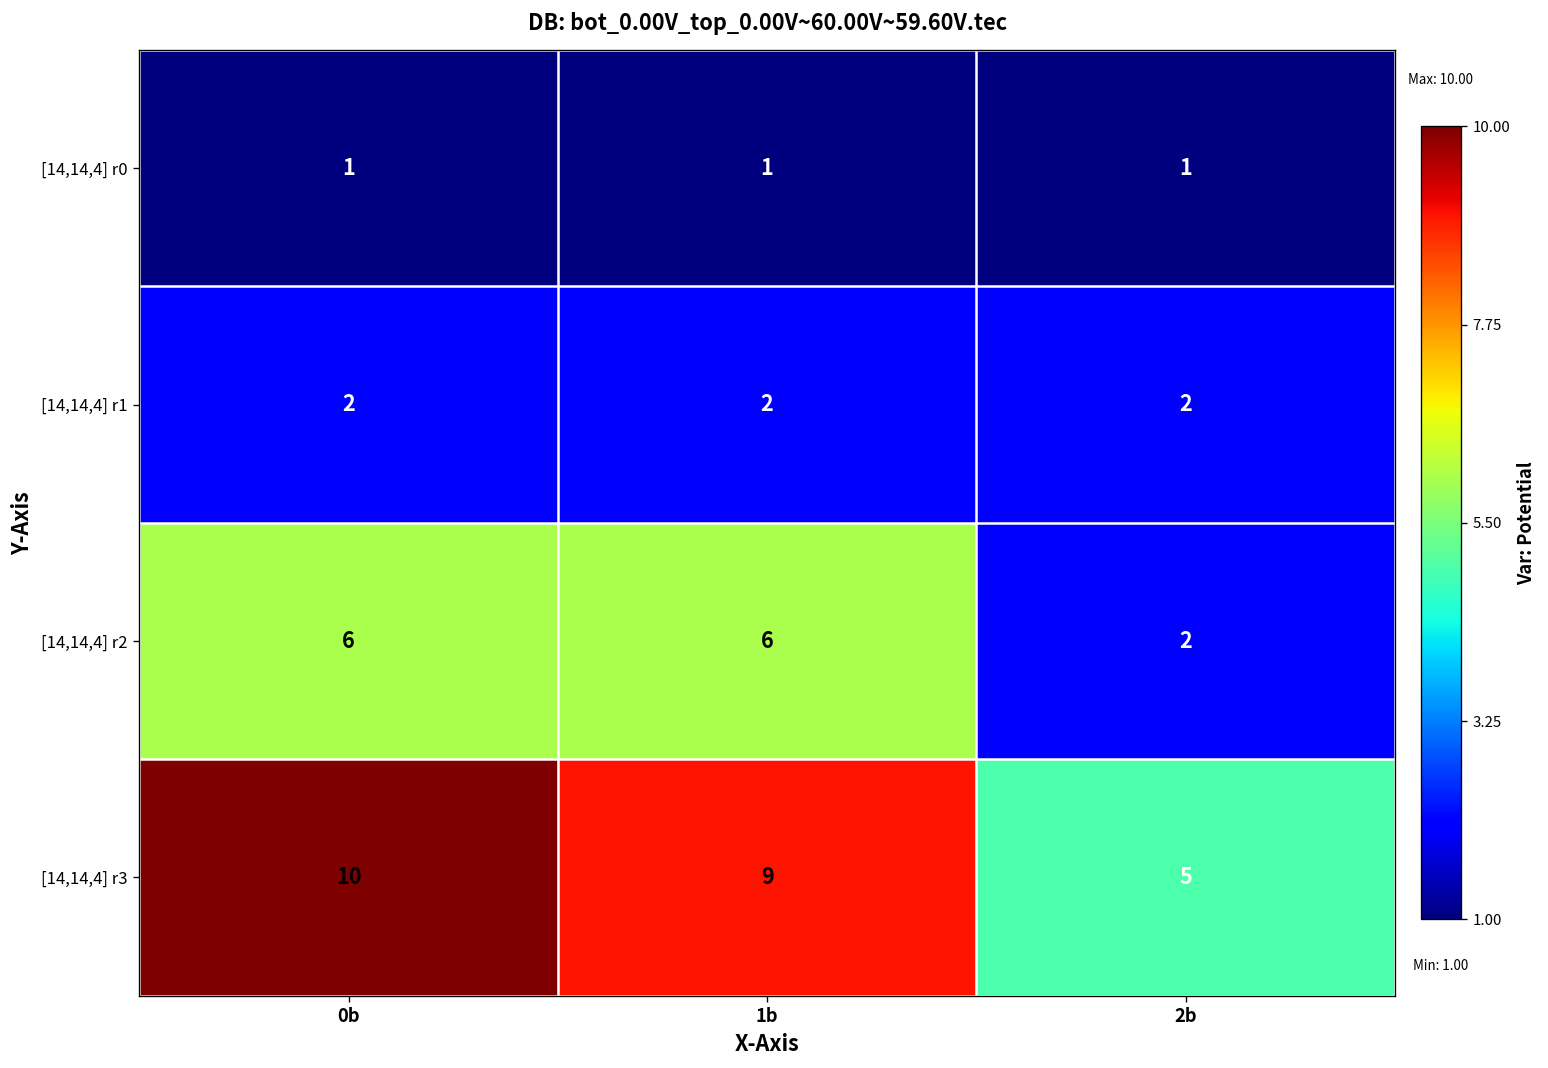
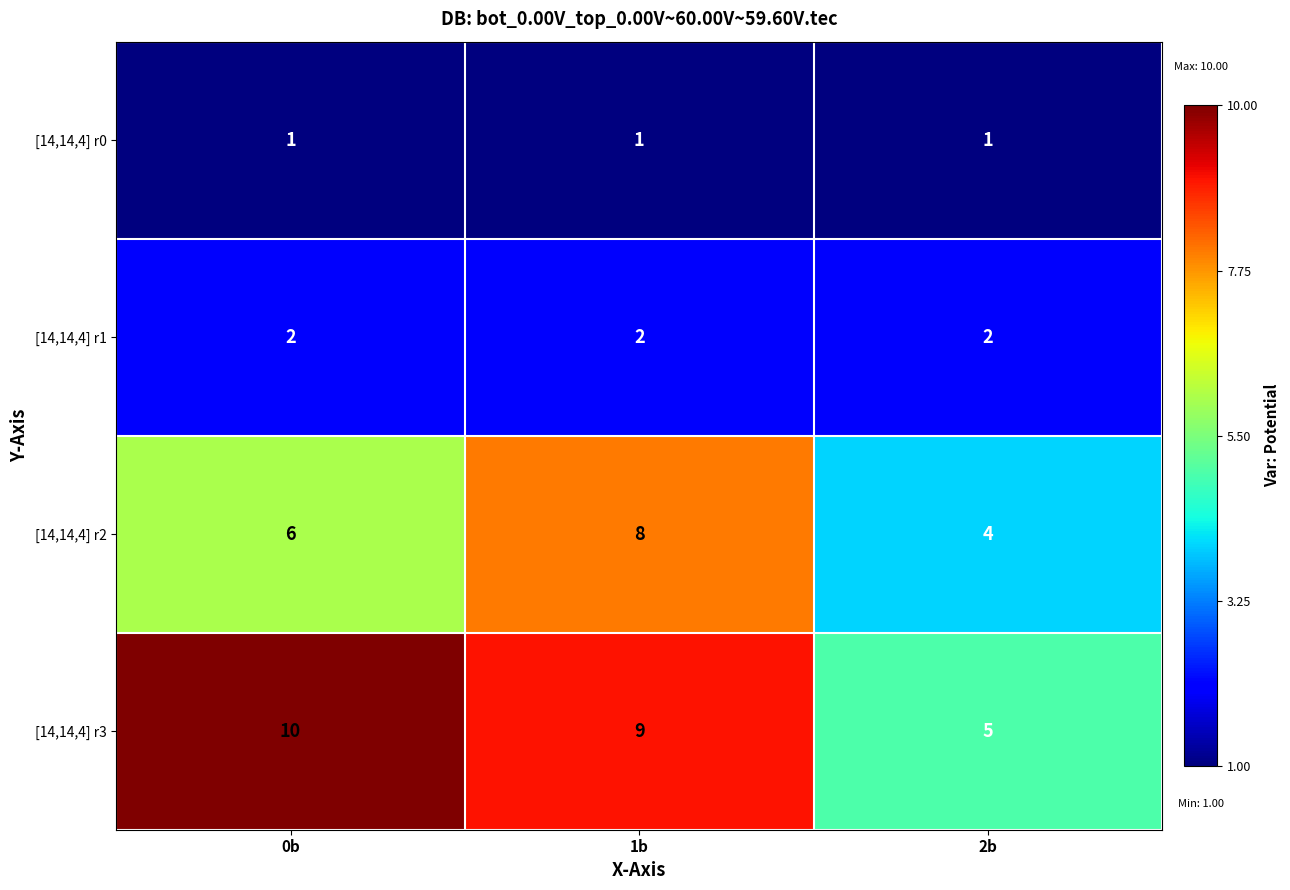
[14,14,4] r2, 1b: 6 -> 8
[14,14,4] r2, 2b: 2 -> 4
